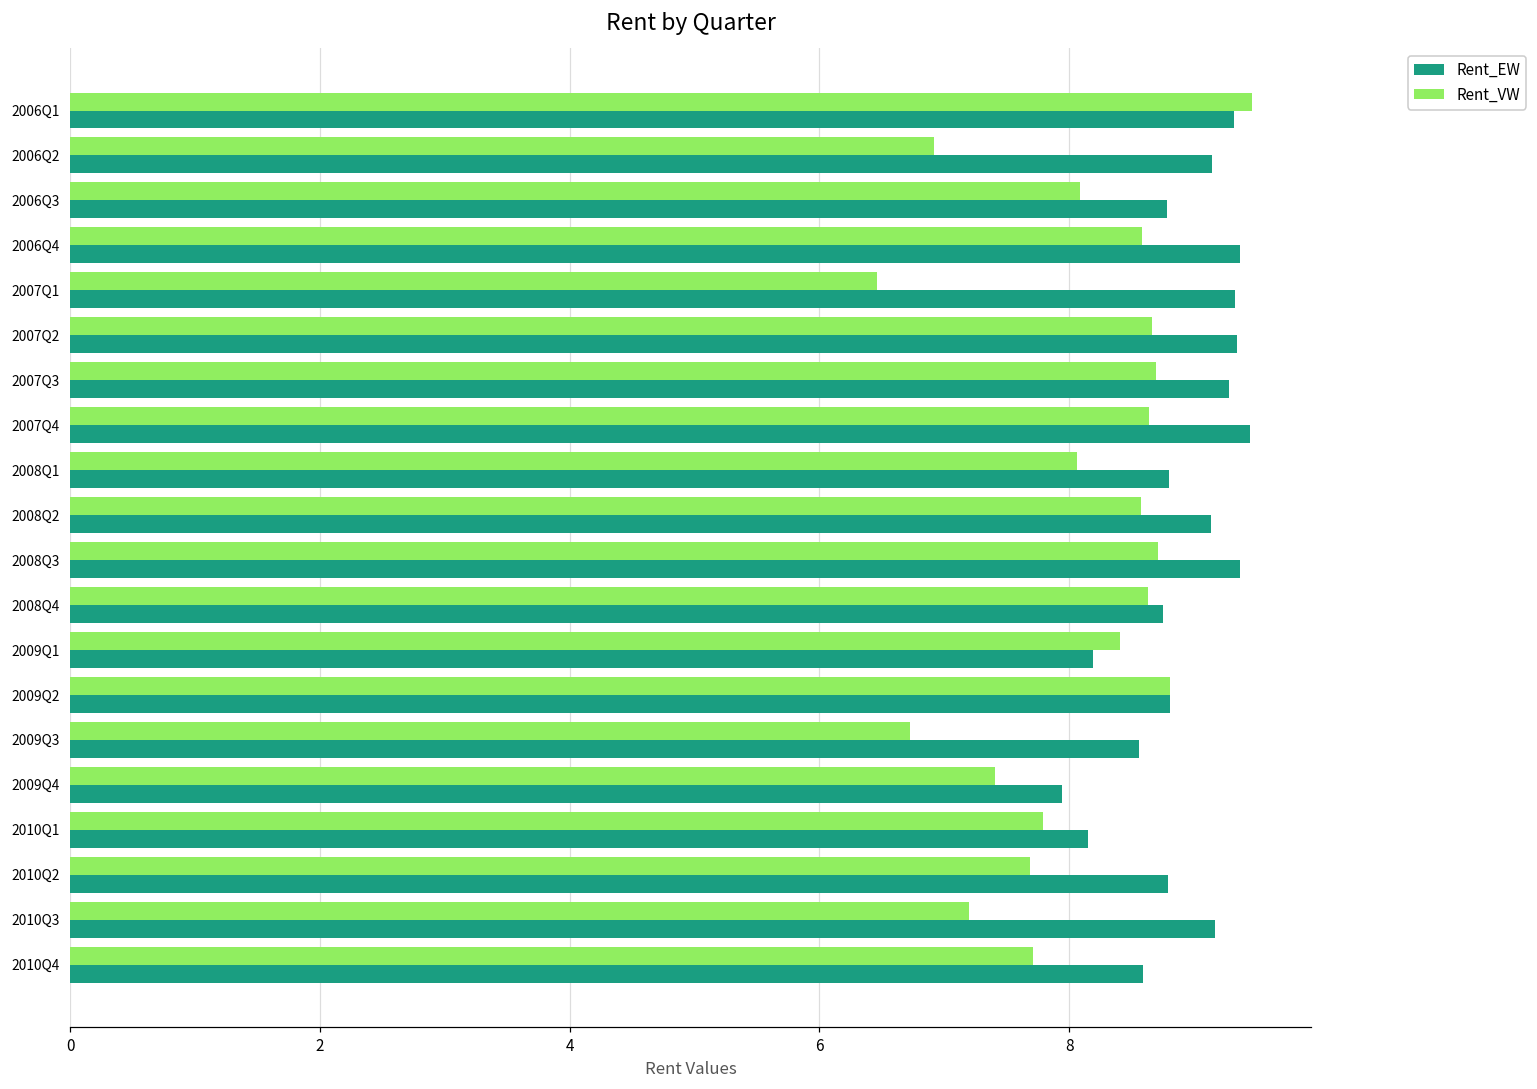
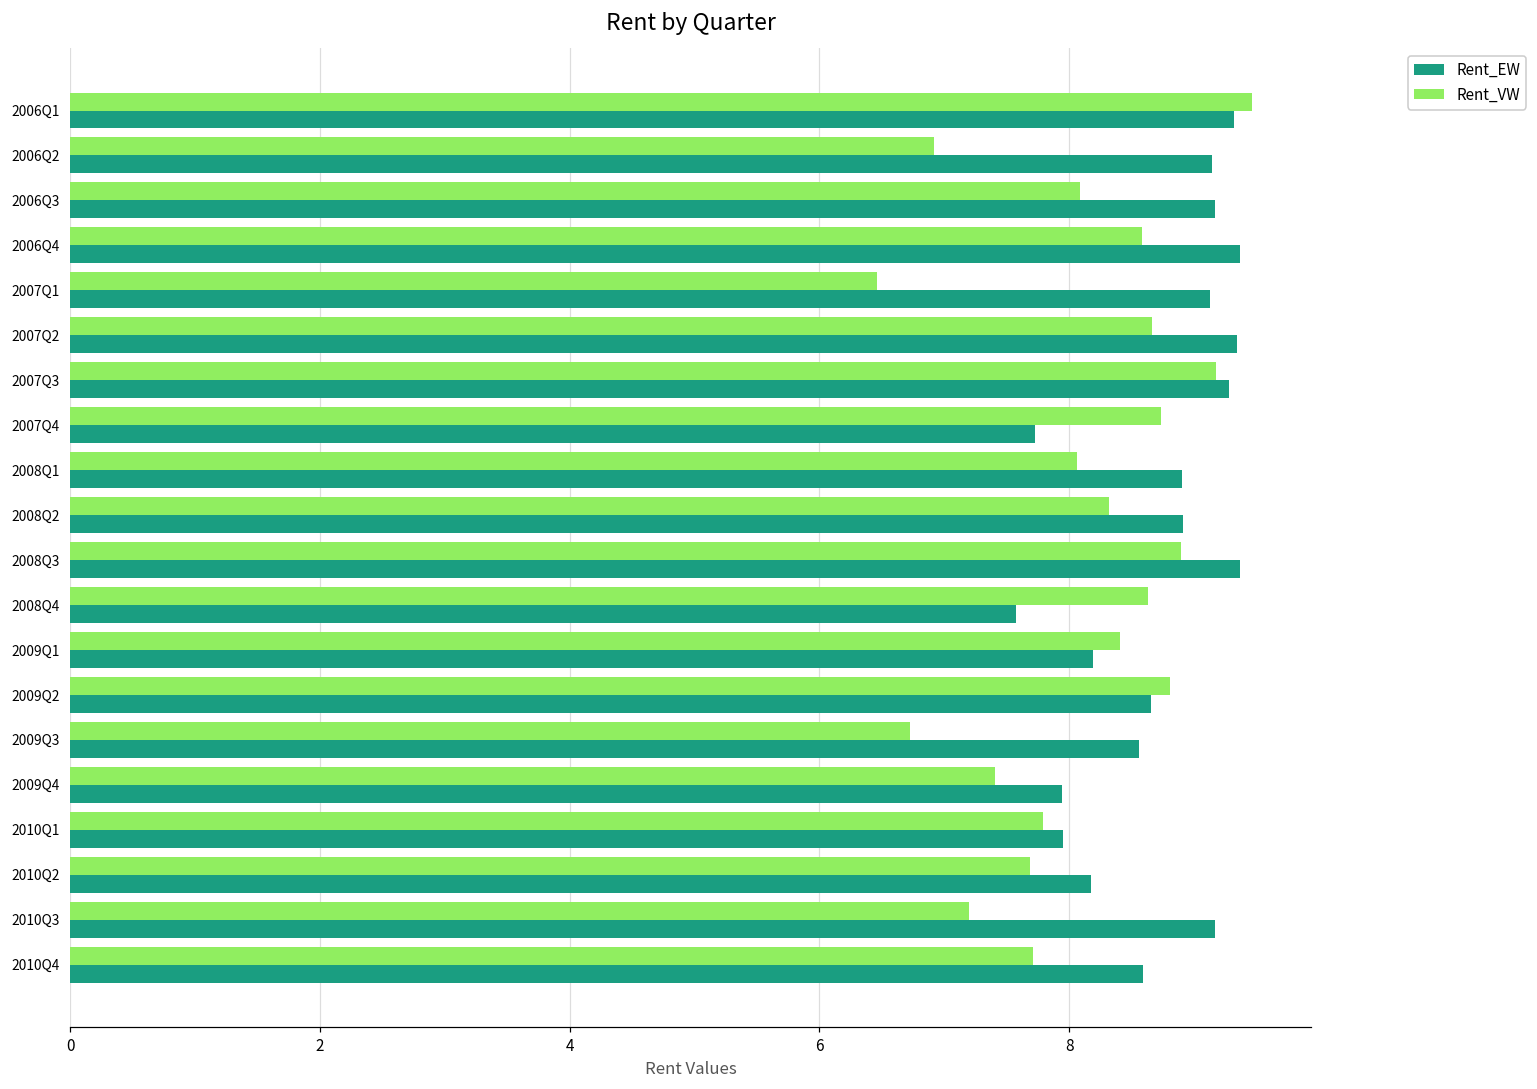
Rent_EW, 2006Q3: 8.78 -> 9.17
Rent_EW, 2007Q1: 9.33 -> 9.13
Rent_VW, 2007Q3: 8.70 -> 9.17
Rent_VW, 2007Q4: 8.64 -> 8.74
Rent_EW, 2007Q4: 9.45 -> 7.73
Rent_EW, 2008Q1: 8.80 -> 8.90
Rent_VW, 2008Q2: 8.57 -> 8.32
Rent_EW, 2008Q2: 9.14 -> 8.91
Rent_VW, 2008Q3: 8.71 -> 8.90
Rent_EW, 2008Q4: 8.75 -> 7.58
Rent_EW, 2009Q2: 8.81 -> 8.65
Rent_EW, 2010Q1: 8.15 -> 7.95
Rent_EW, 2010Q2: 8.79 -> 8.17
